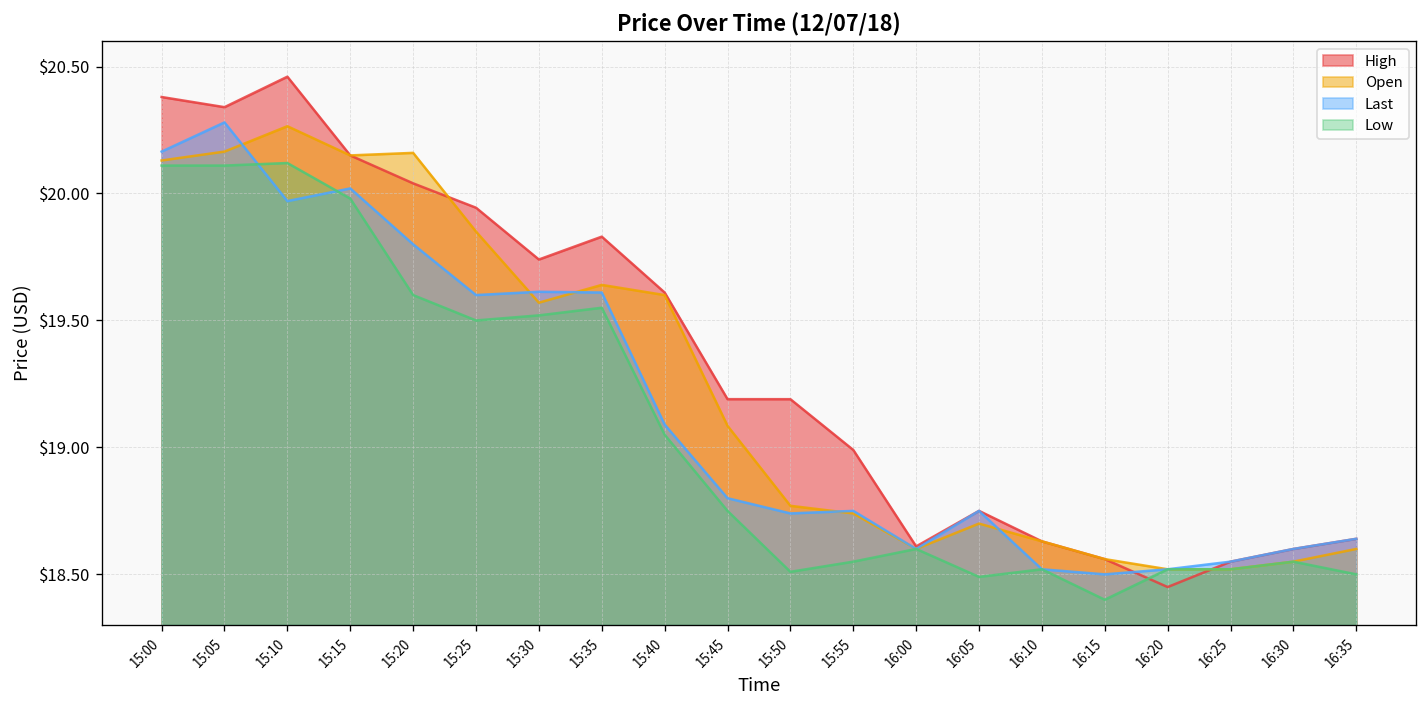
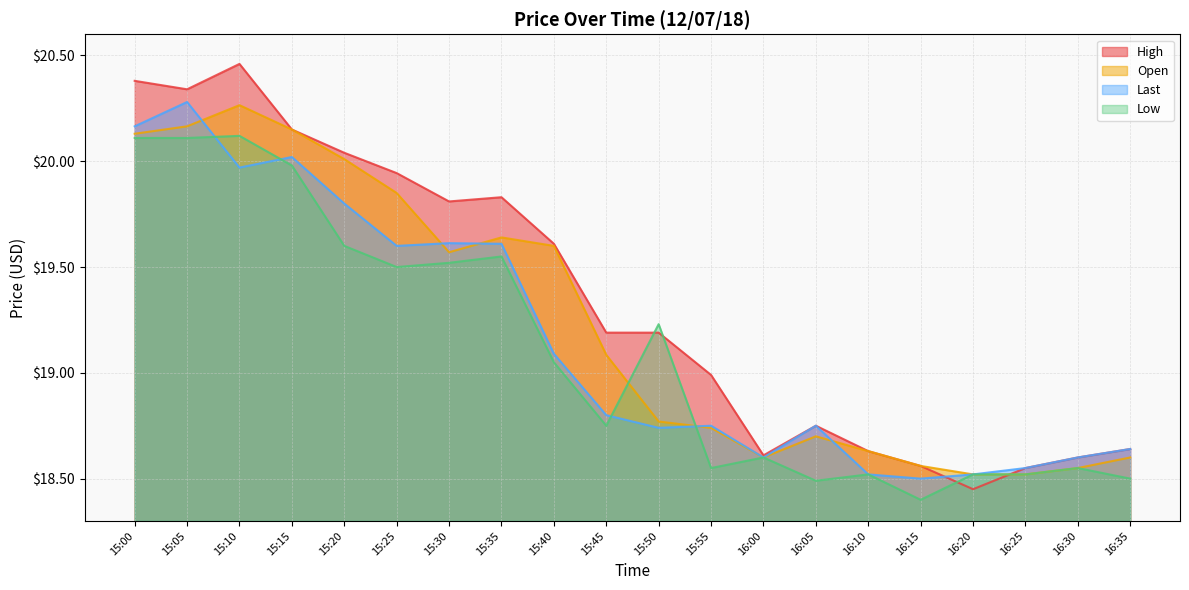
Open, 15:20: $20.16 -> $20.01
High, 15:30: $19.74 -> $19.81
Low, 15:50: $18.51 -> $19.23
